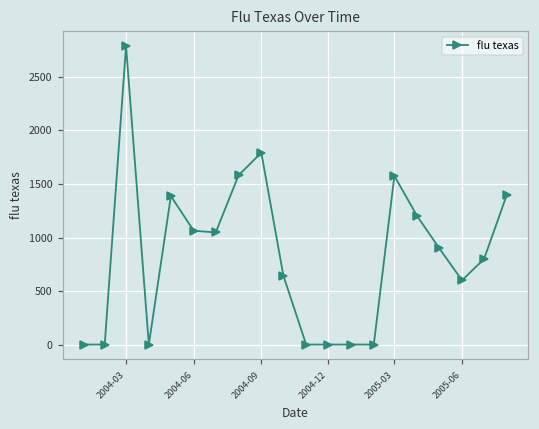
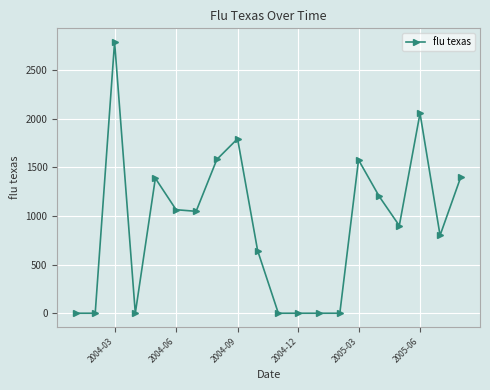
2005-06: 600 -> 2100
